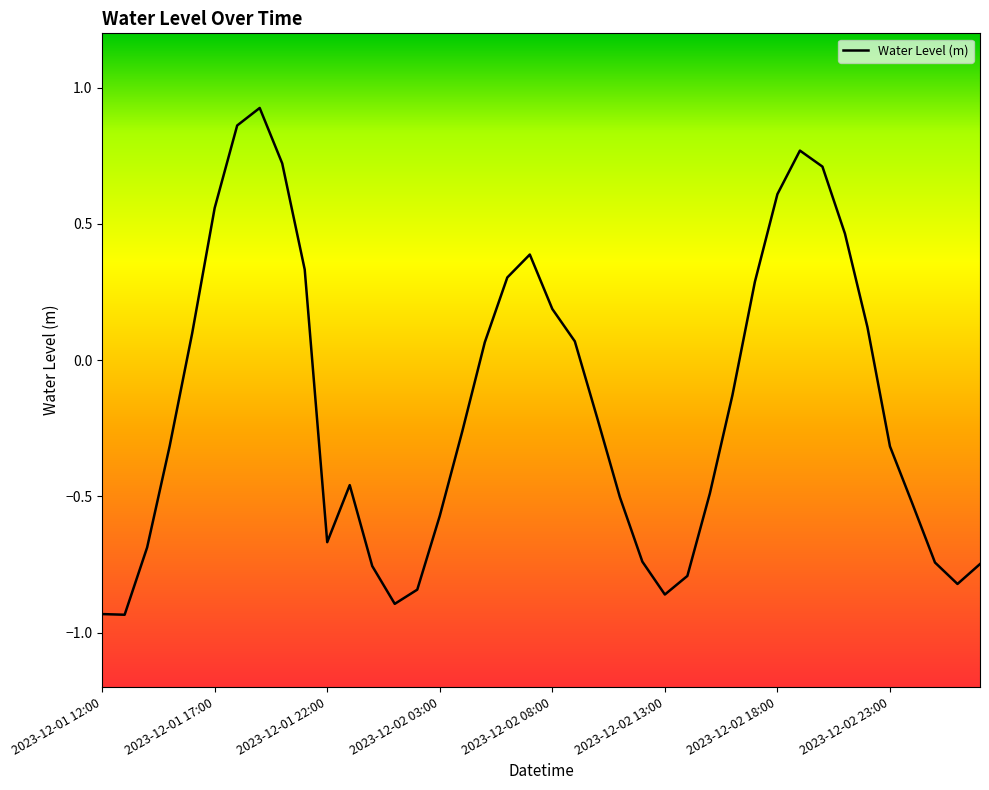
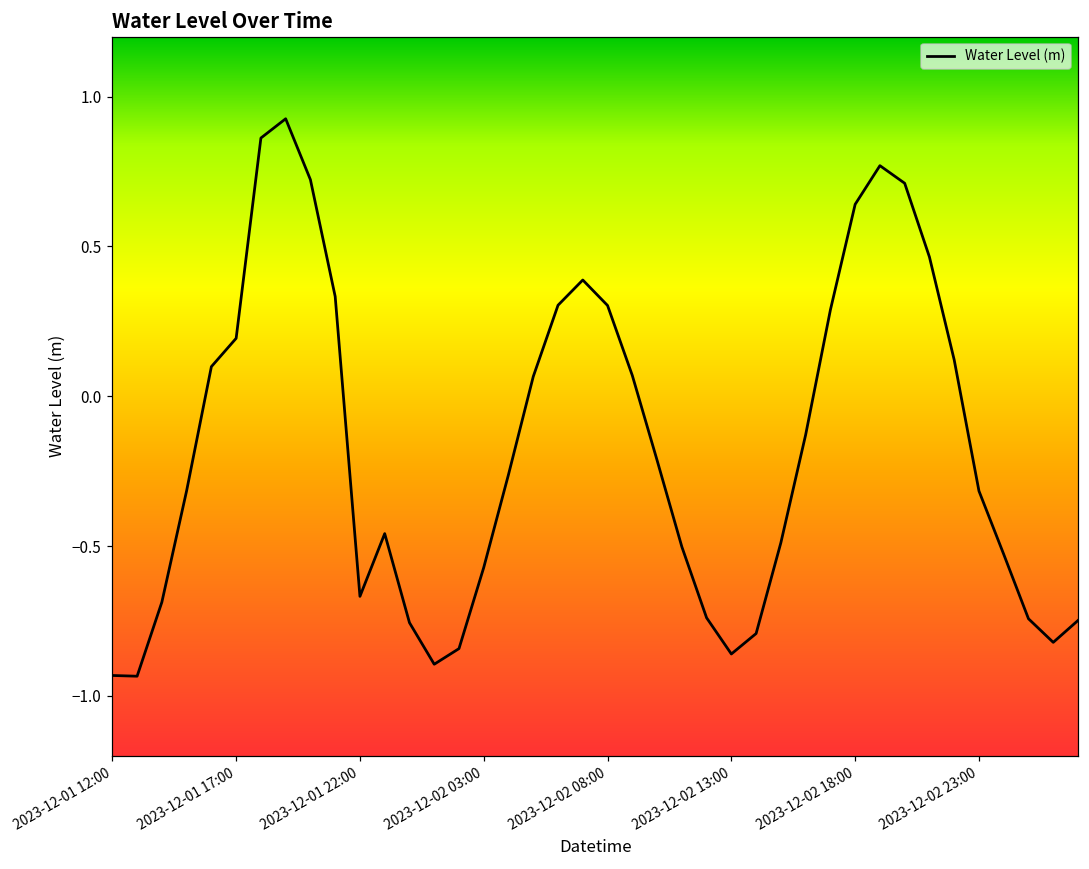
2023-12-01 17:00: 0.56 -> 0.19
2023-12-02 08:00: 0.19 -> 0.30
2023-12-02 18:00: 0.61 -> 0.64
